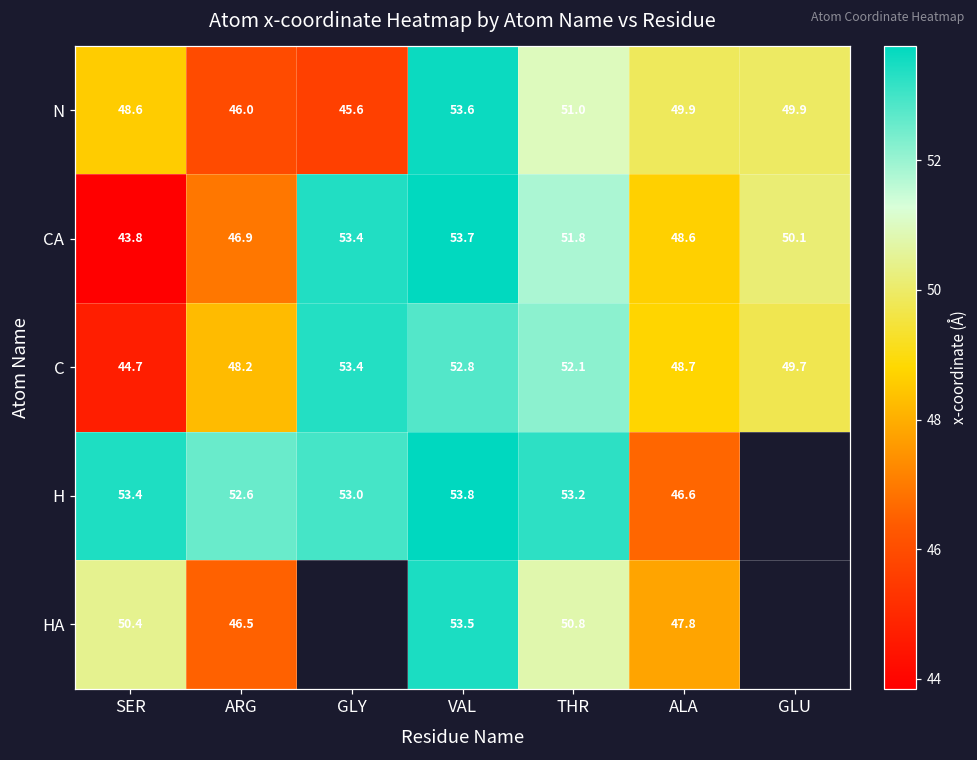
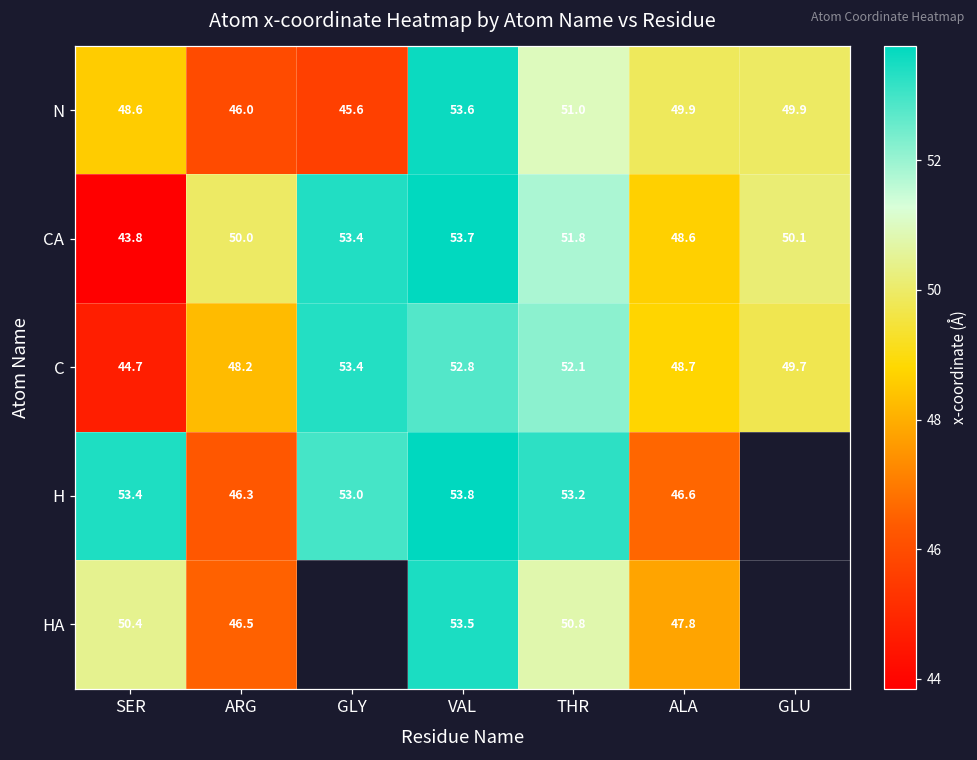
CA, ARG: 46.9 -> 50.0
H, ARG: 52.6 -> 46.3
